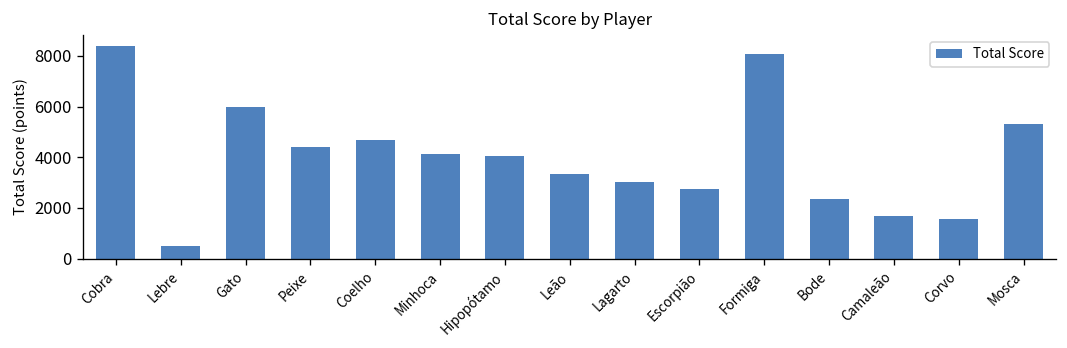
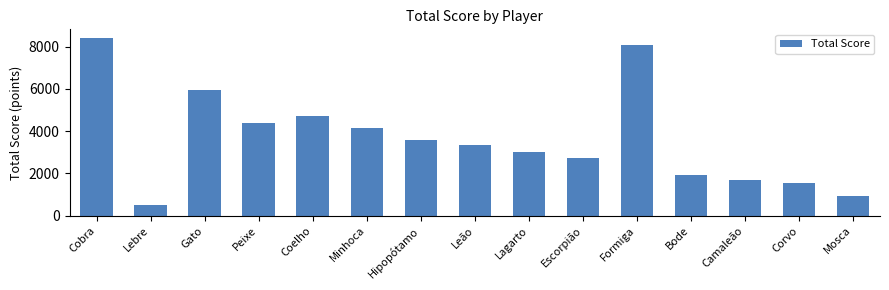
Hipopótamo: 4100 -> 3600
Bode: 2300 -> 1900
Mosca: 5300 -> 900
